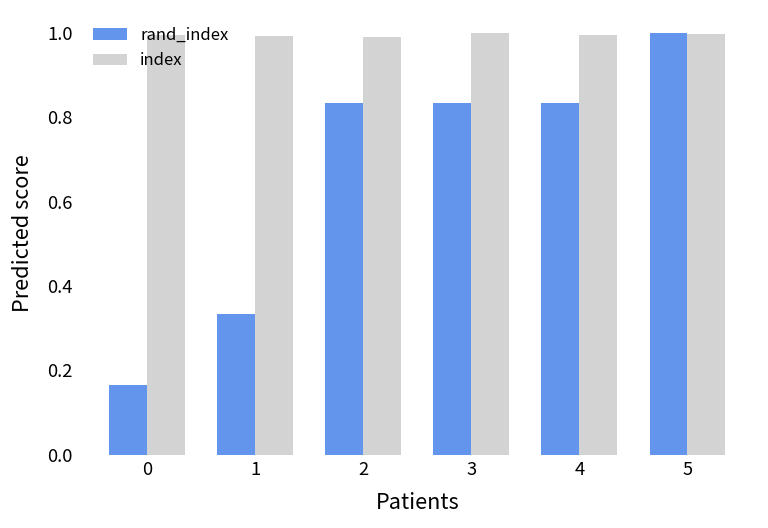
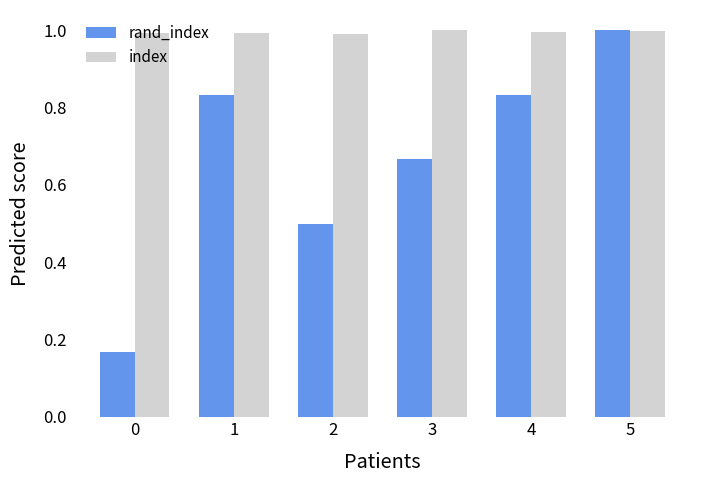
rand_index, 1: 0.33 -> 0.83
rand_index, 2: 0.83 -> 0.50
rand_index, 3: 0.83 -> 0.67
